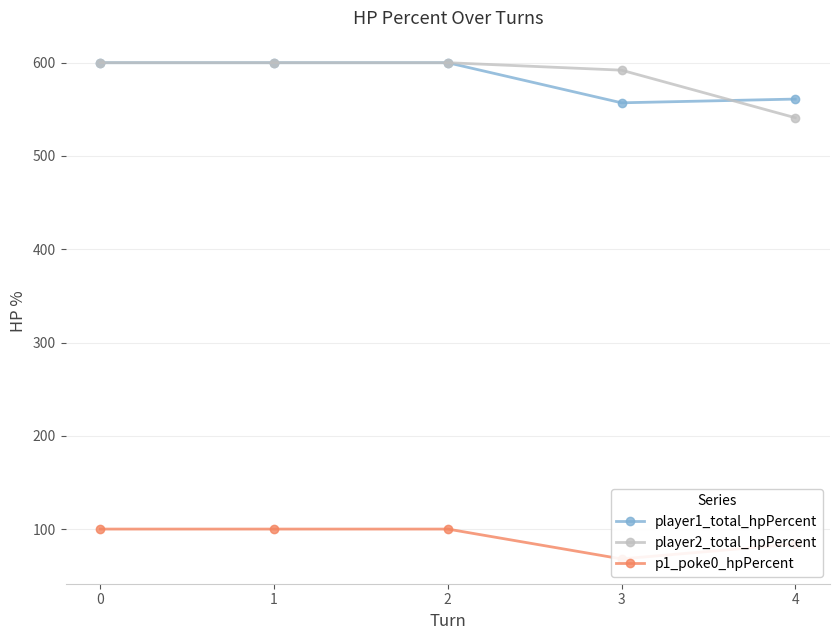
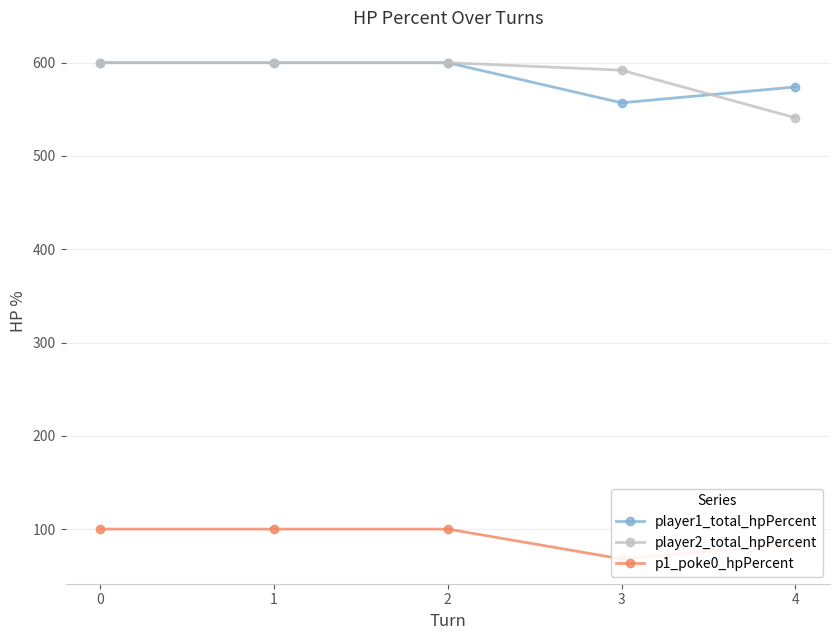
player1_total_hpPercent, 4: 560 -> 570
